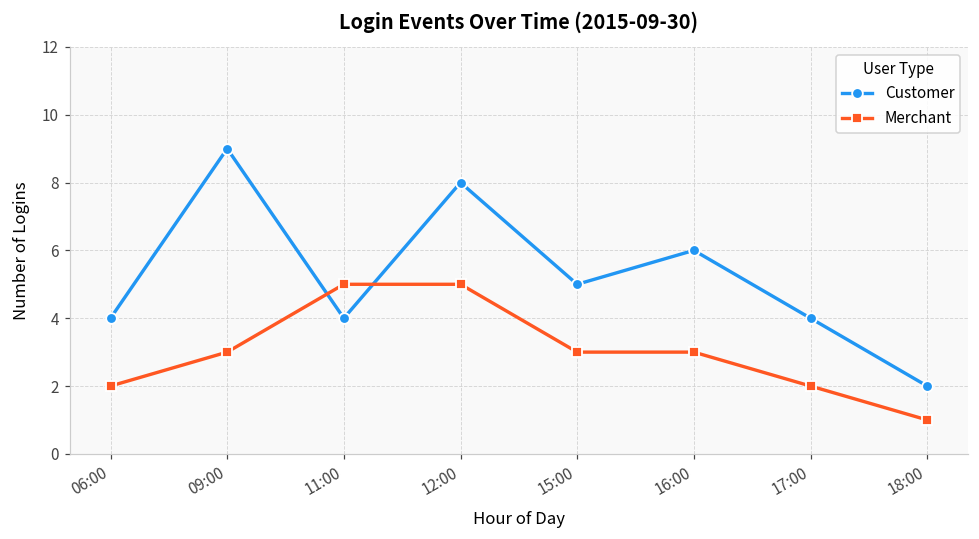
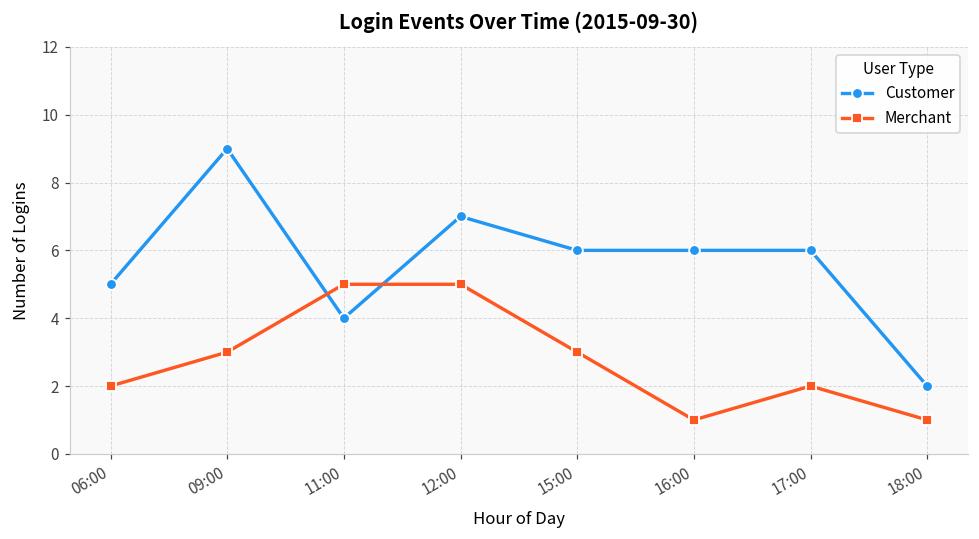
Customer, 06:00: 4 -> 5
Customer, 12:00: 8 -> 7
Customer, 15:00: 5 -> 6
Merchant, 16:00: 3 -> 1
Customer, 17:00: 4 -> 6
